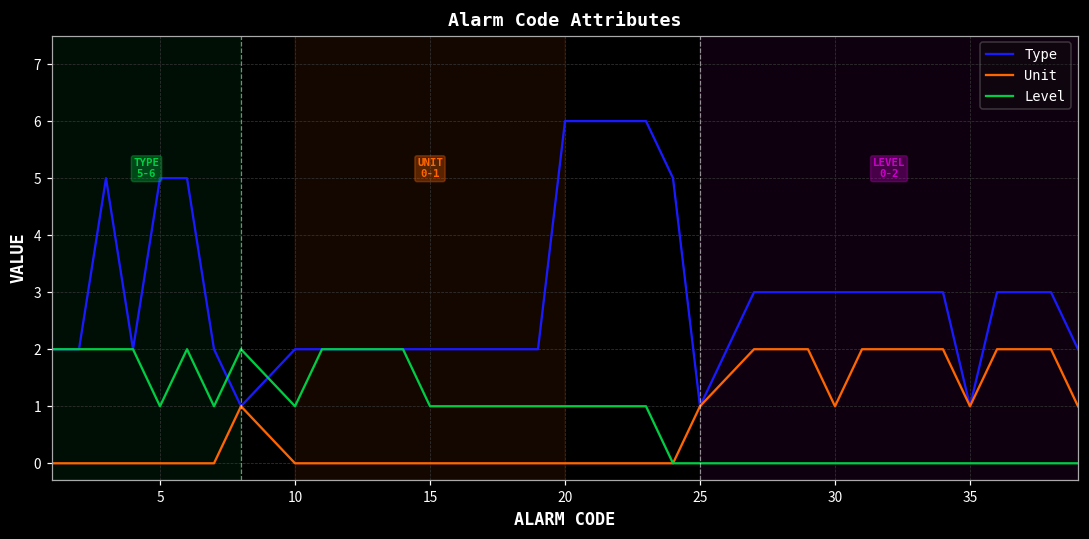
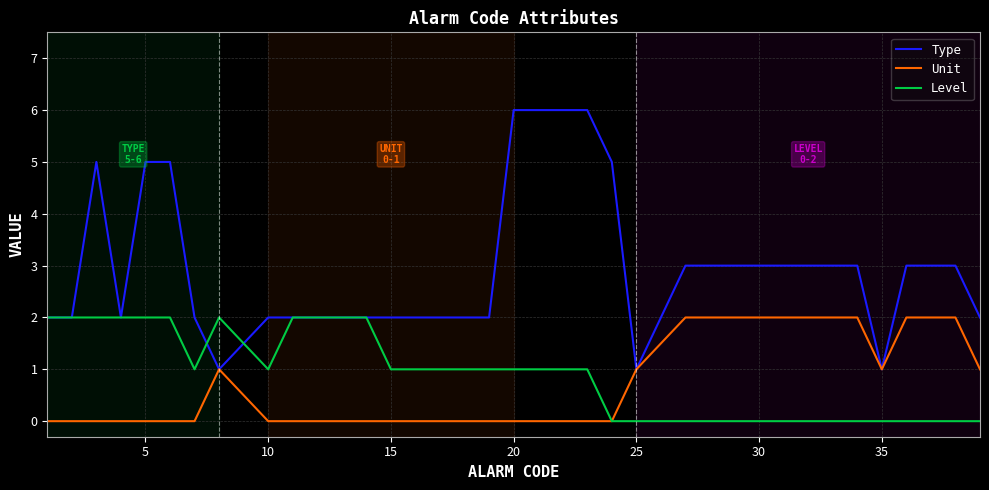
Level, 5: 1 -> 2
Unit, 30: 1 -> 2
